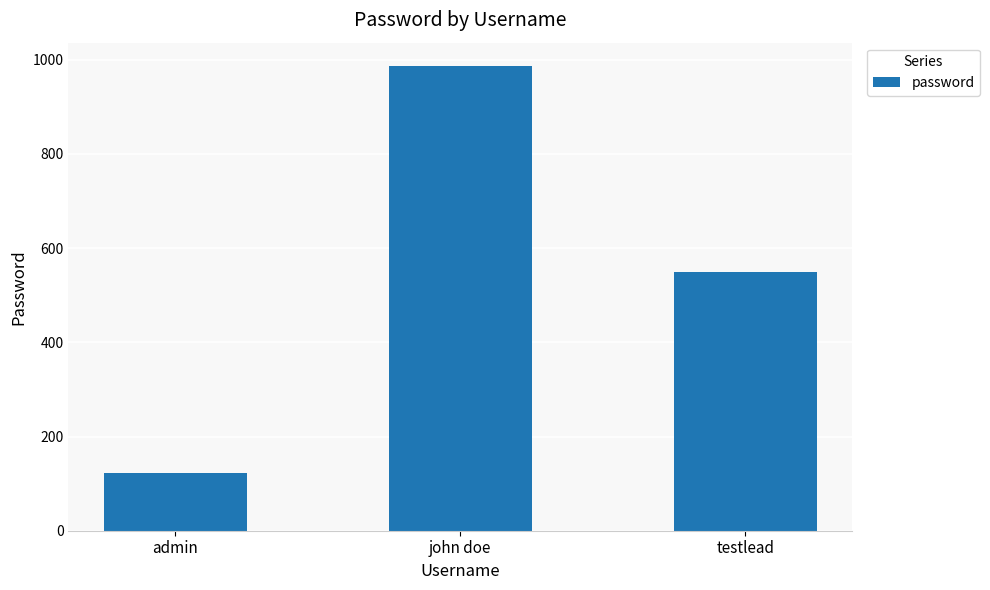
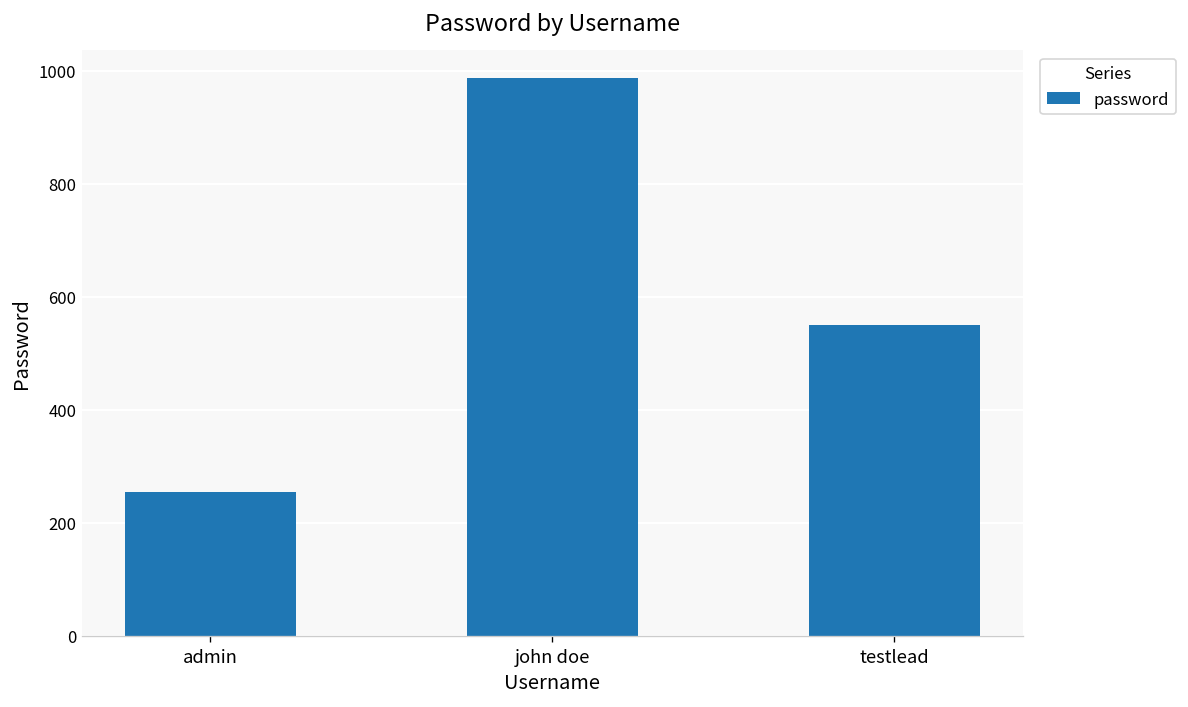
admin: 120 -> 250
